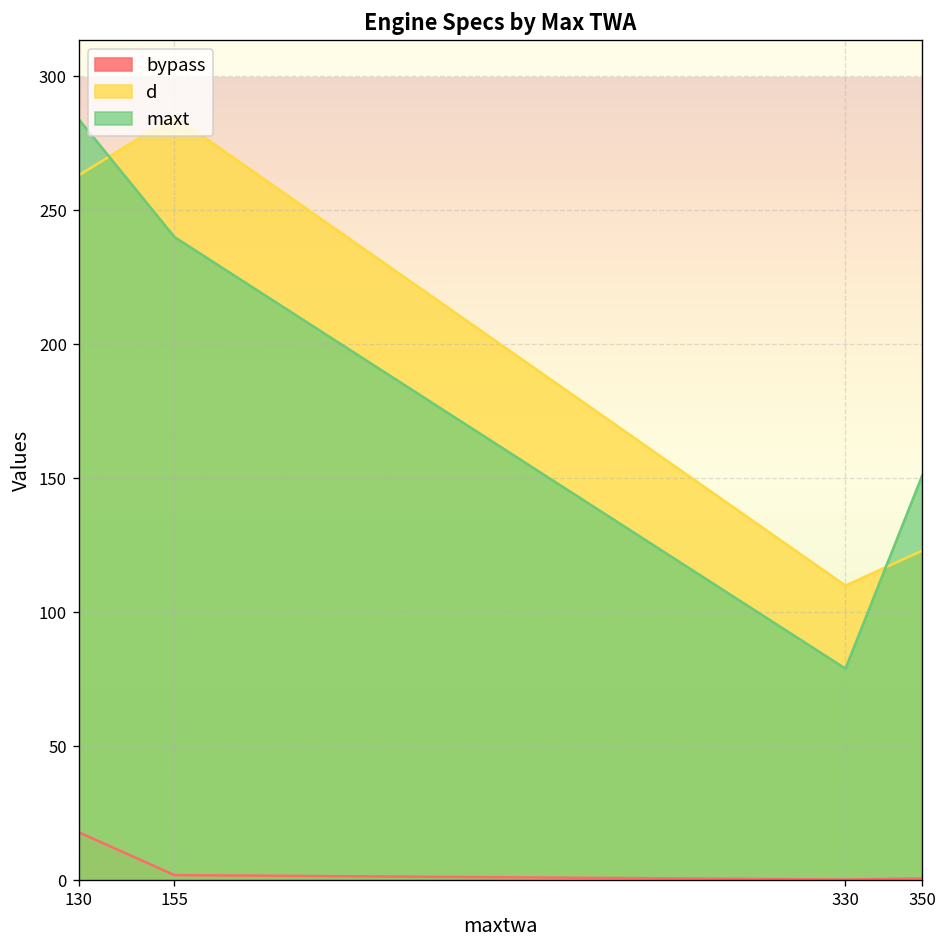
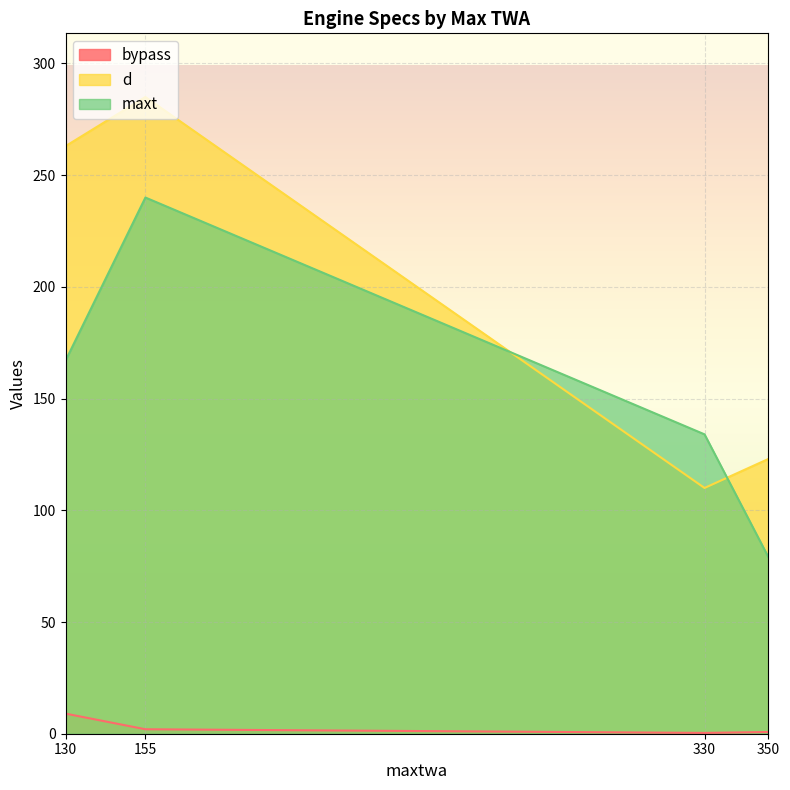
bypass, 130: 18 -> 9
maxt, 130: 284 -> 167
maxt, 330: 79 -> 134
maxt, 350: 151 -> 79
